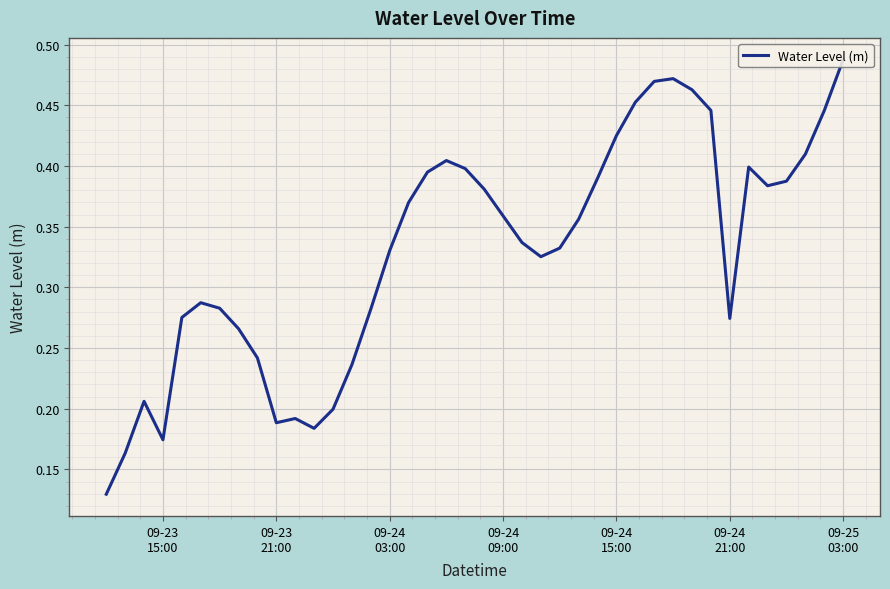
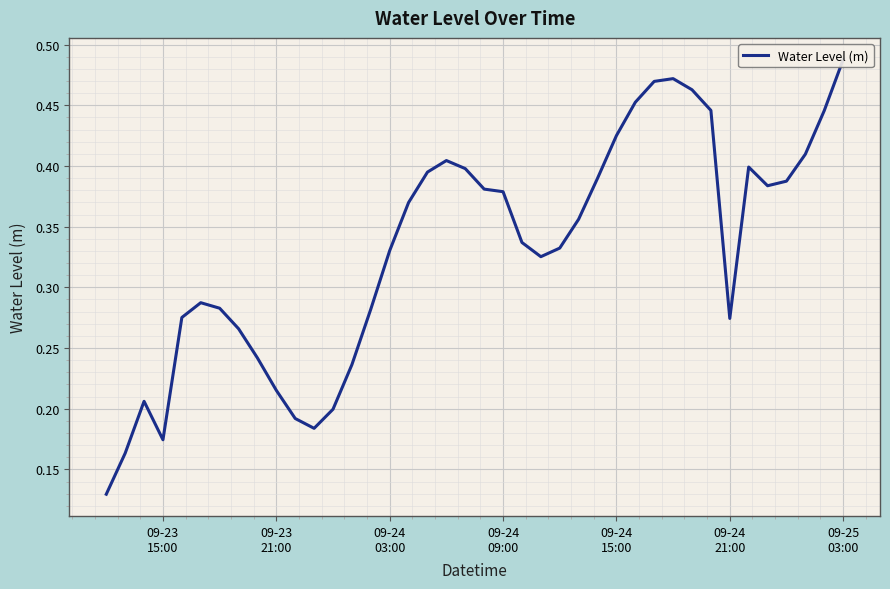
09-23 21:00: 0.188 -> 0.215
09-24 09:00: 0.359 -> 0.379
